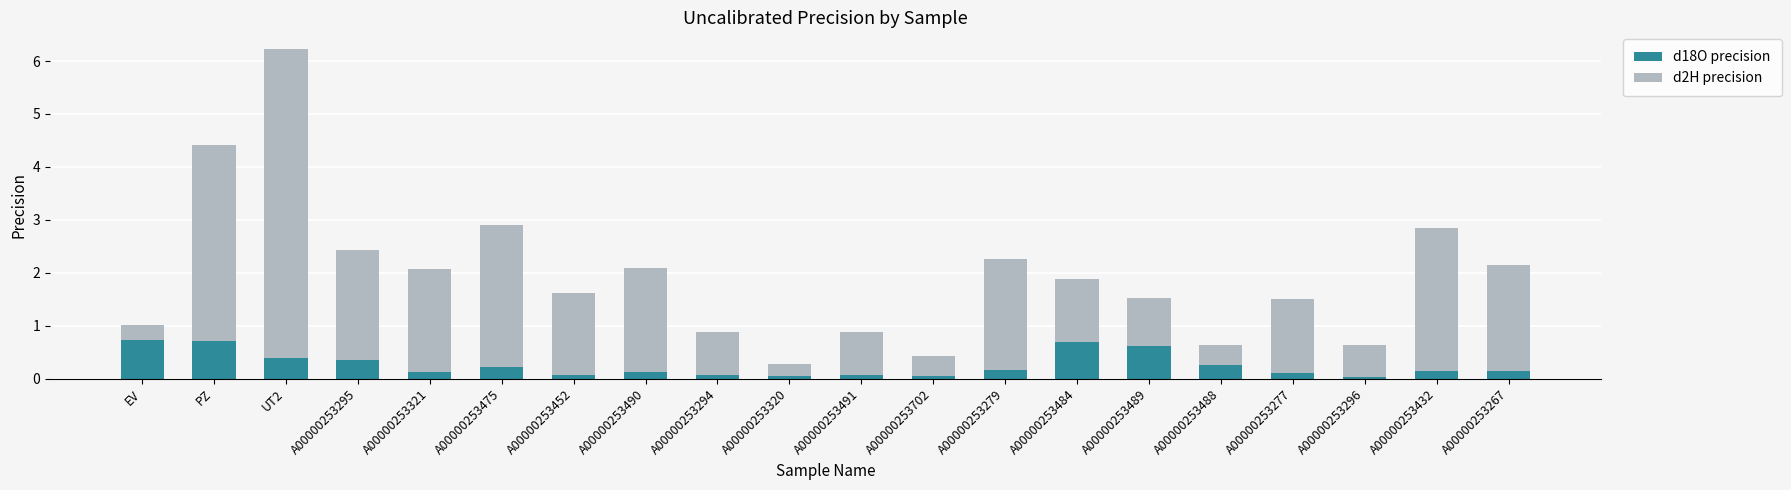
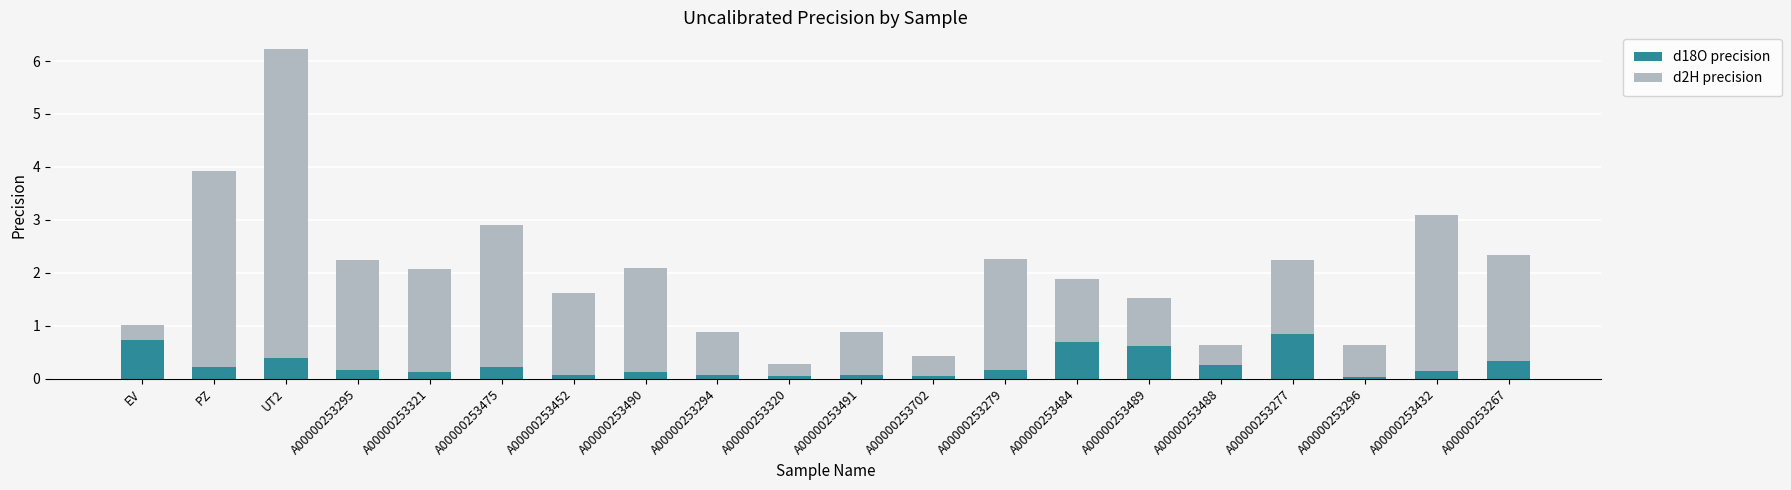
d18O precision, PZ: 0.7 -> 0.2
d18O precision, A00000253295: 0.4 -> 0.2
d18O precision, A00000253277: 0.1 -> 0.8
d2H precision, A00000253432: 2.7 -> 2.9
d18O precision, A00000253267: 0.1 -> 0.3
